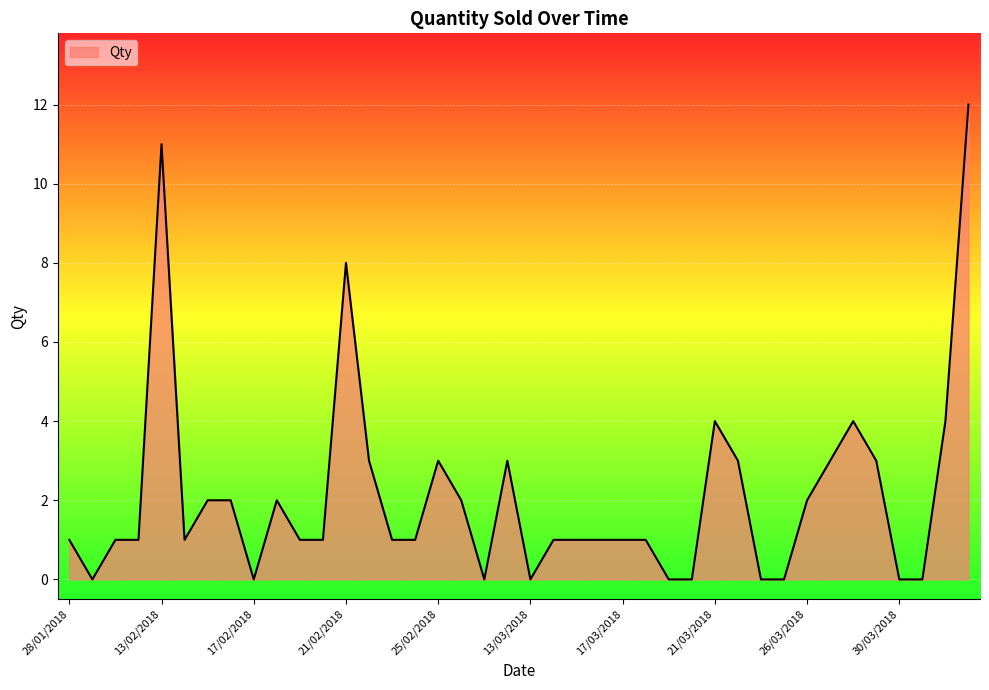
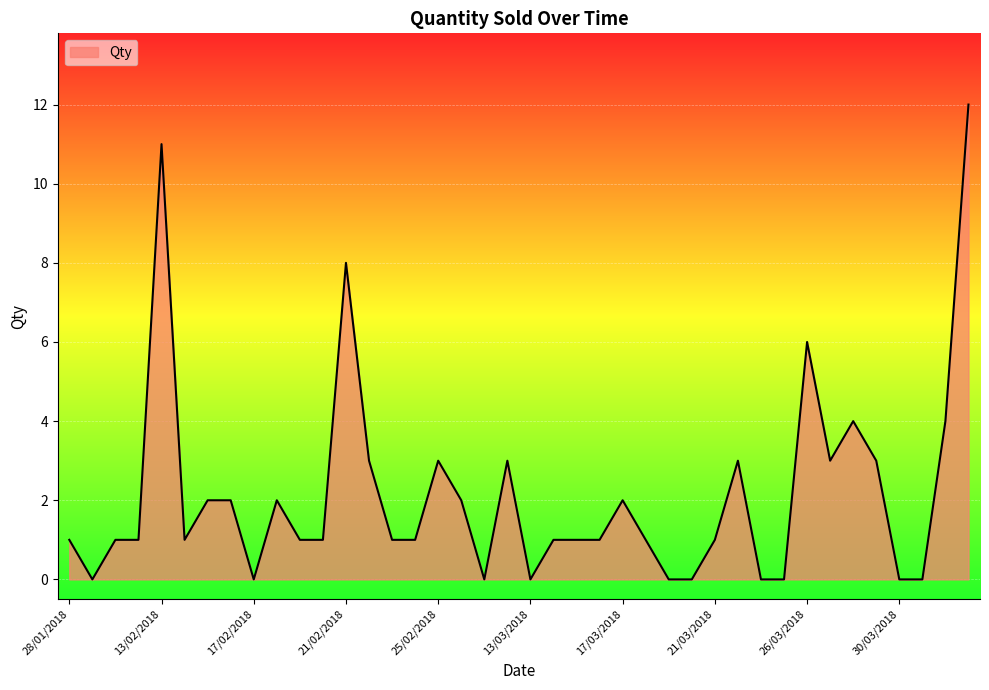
17/03/2018: 1 -> 2
21/03/2018: 4 -> 1
26/03/2018: 2 -> 6
